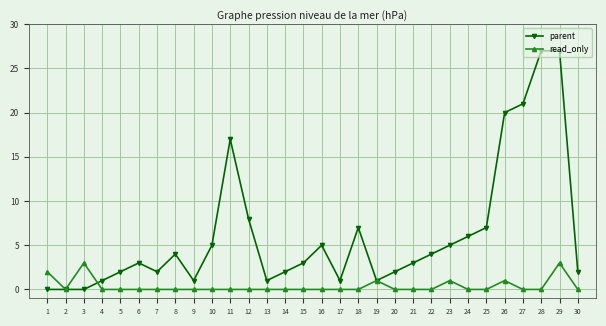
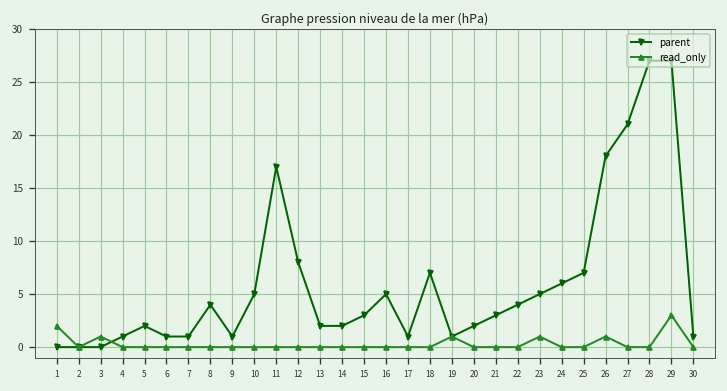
read_only, 3: 3 -> 1
parent, 6: 3 -> 1
parent, 7: 2 -> 1
parent, 13: 1 -> 2
parent, 26: 20 -> 18
parent, 30: 2 -> 1
